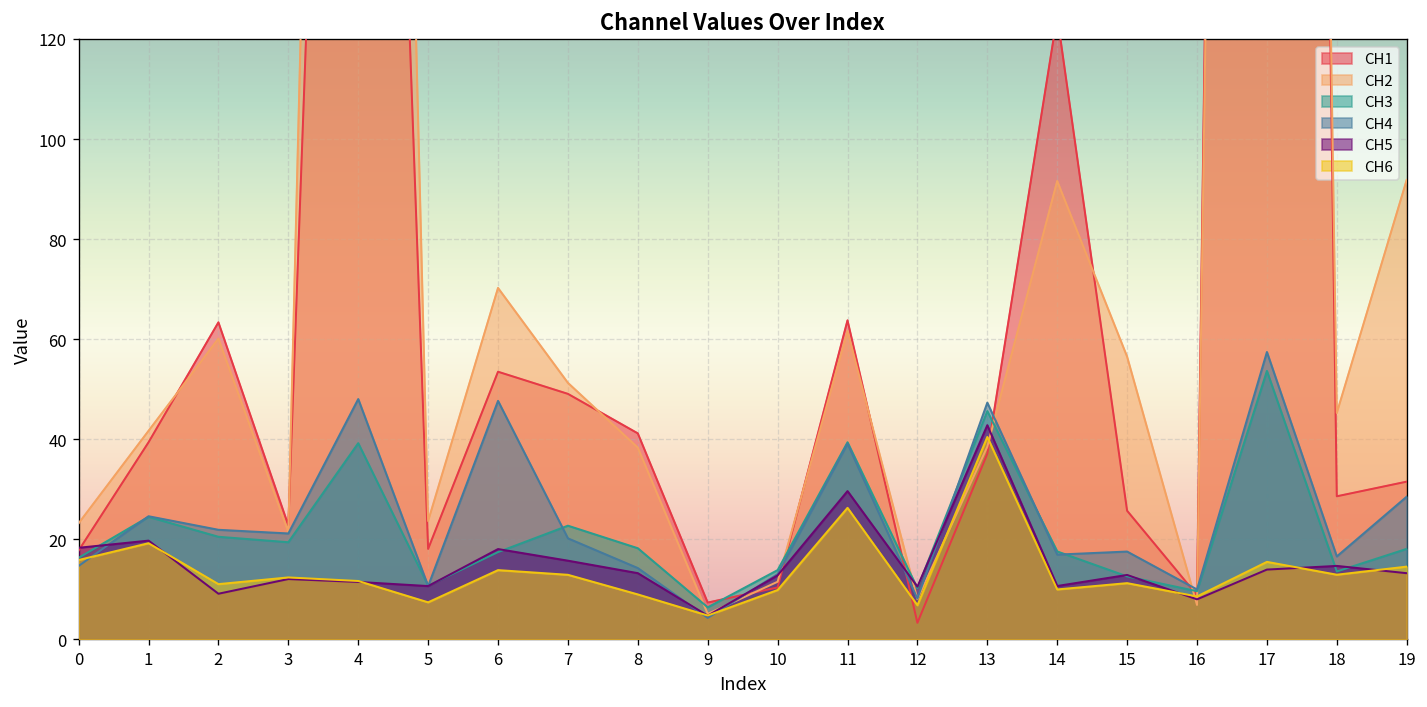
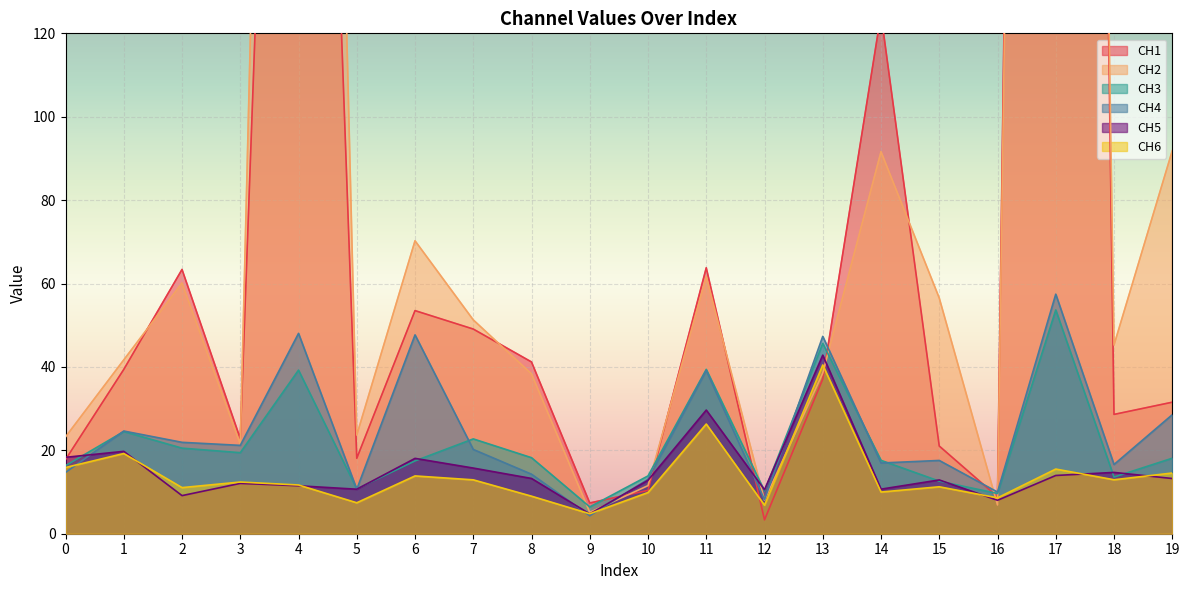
CH1, 15: 26 -> 21
